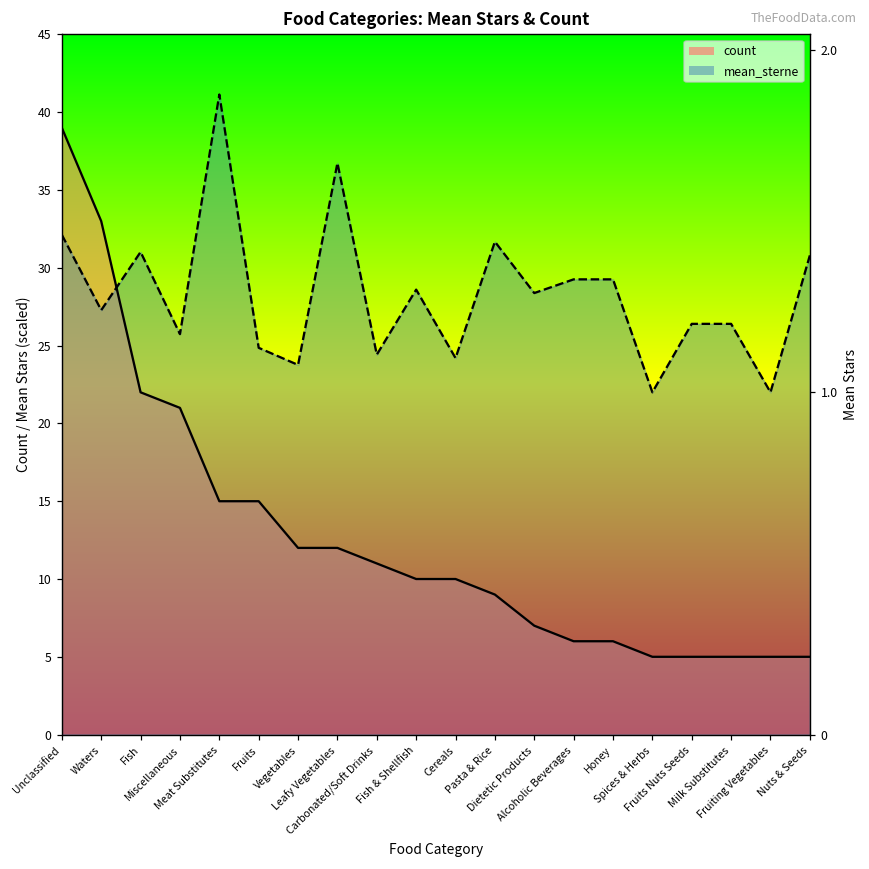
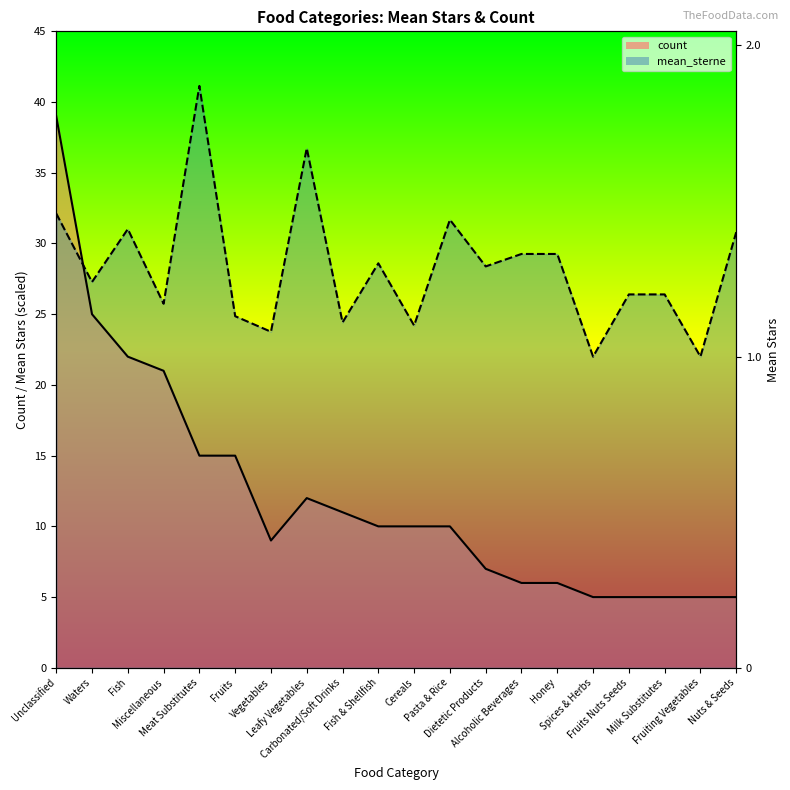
count, Waters: 33 -> 25
count, Vegetables: 12 -> 9
count, Pasta & Rice: 9 -> 10
